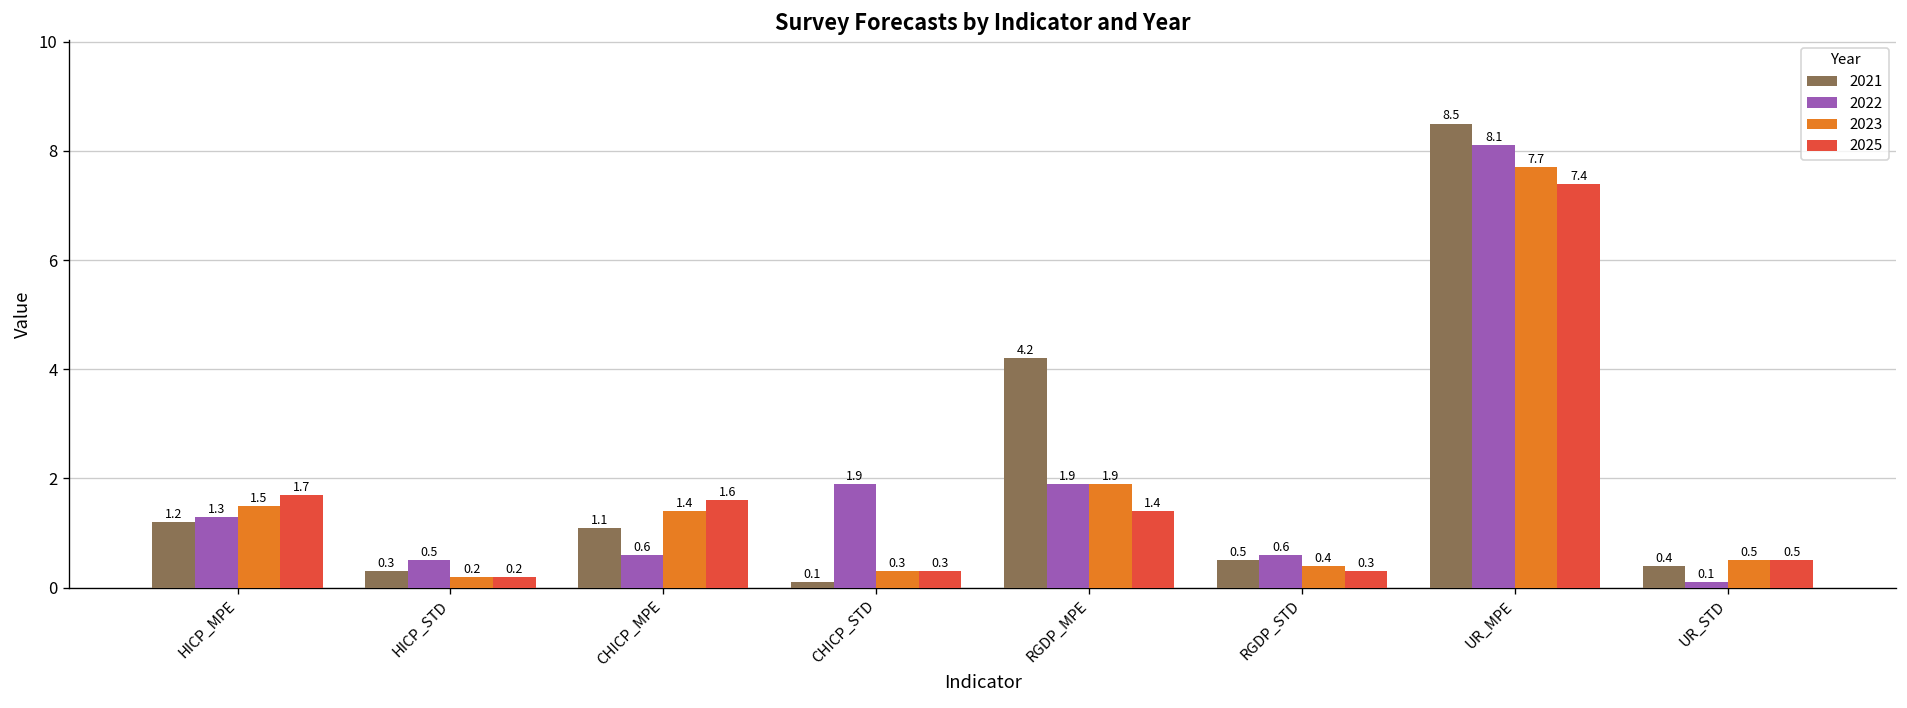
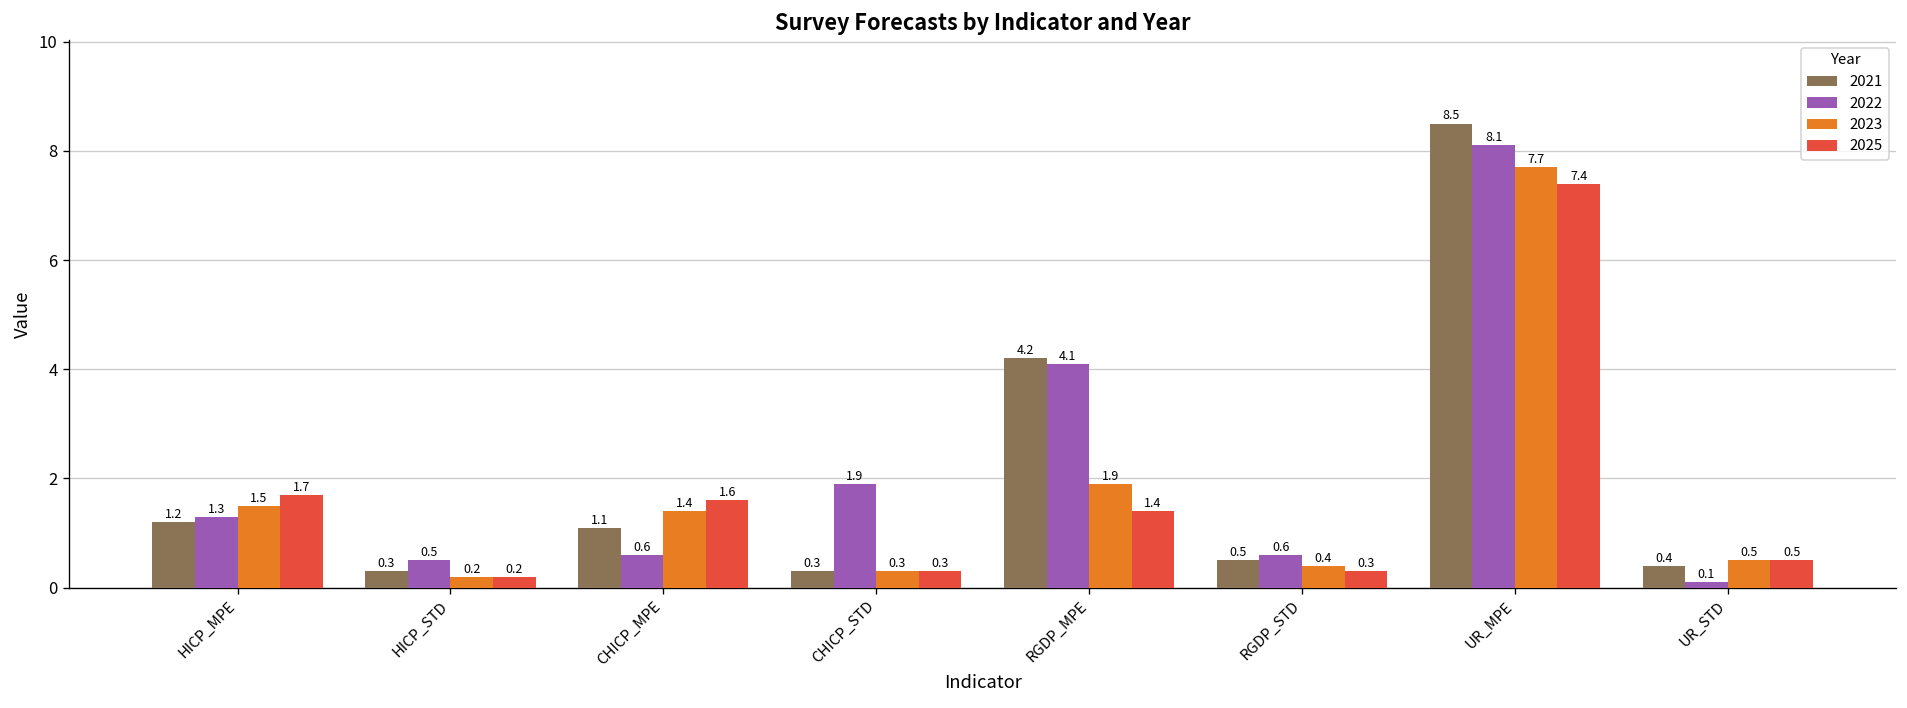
2021, CHICP_STD: 0.1 -> 0.3
2022, RGDP_MPE: 1.9 -> 4.1
